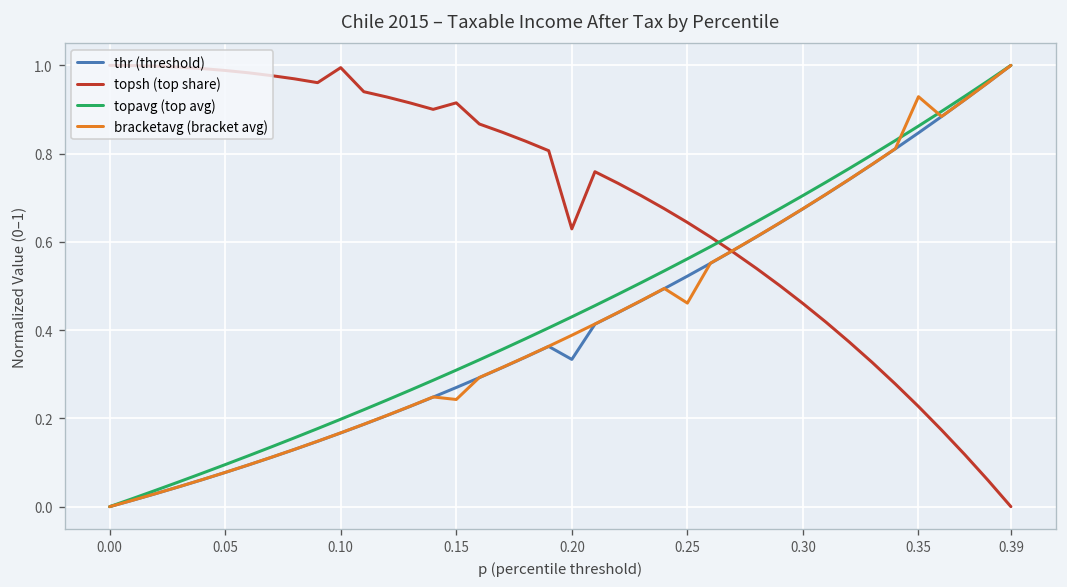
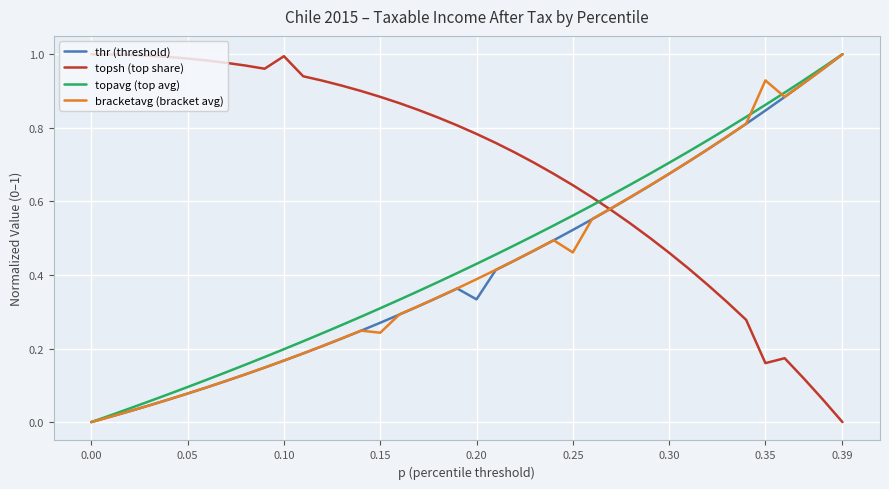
topsh (top share), 0.15: 0.92 -> 0.88
topsh (top share), 0.20: 0.63 -> 0.78
topsh (top share), 0.35: 0.23 -> 0.16
